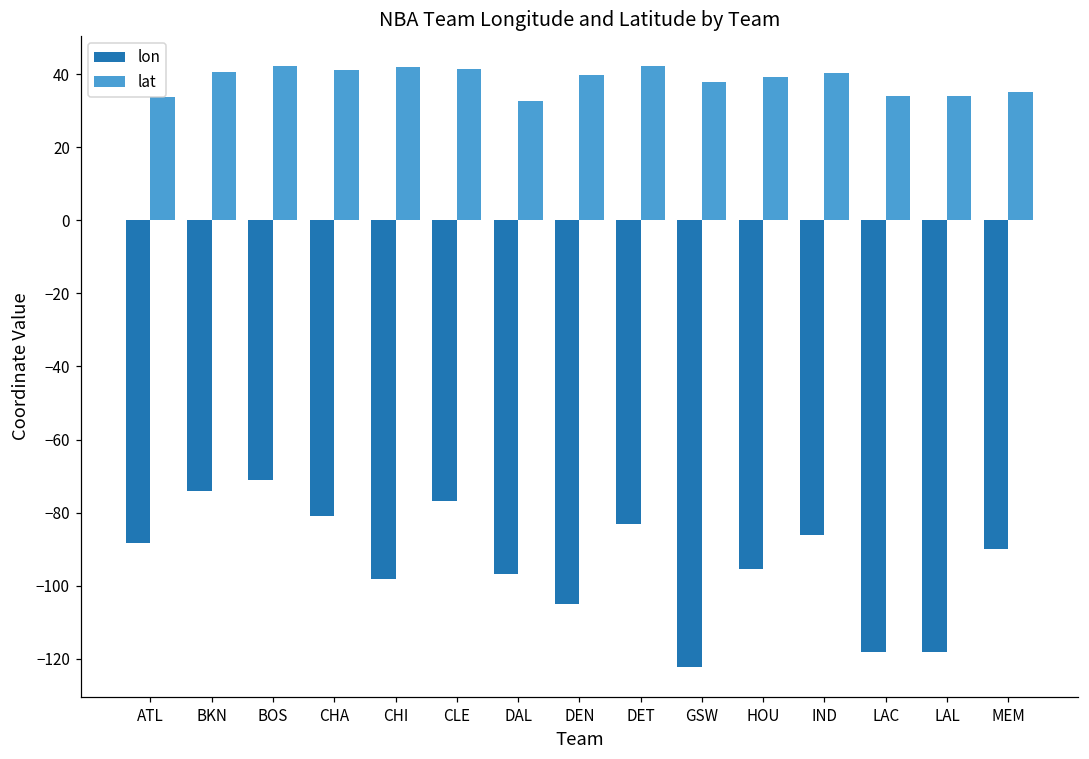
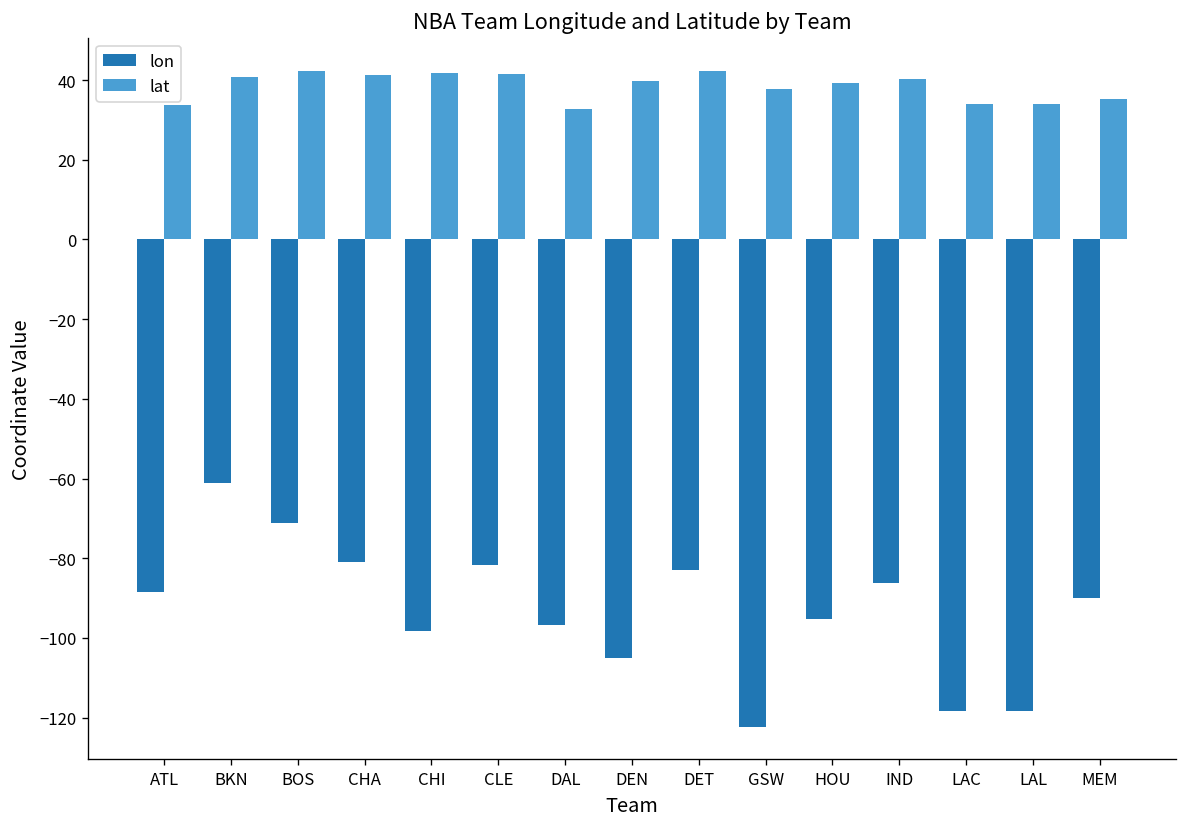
lon, BKN: -74 -> -61
lon, CLE: -77 -> -82
